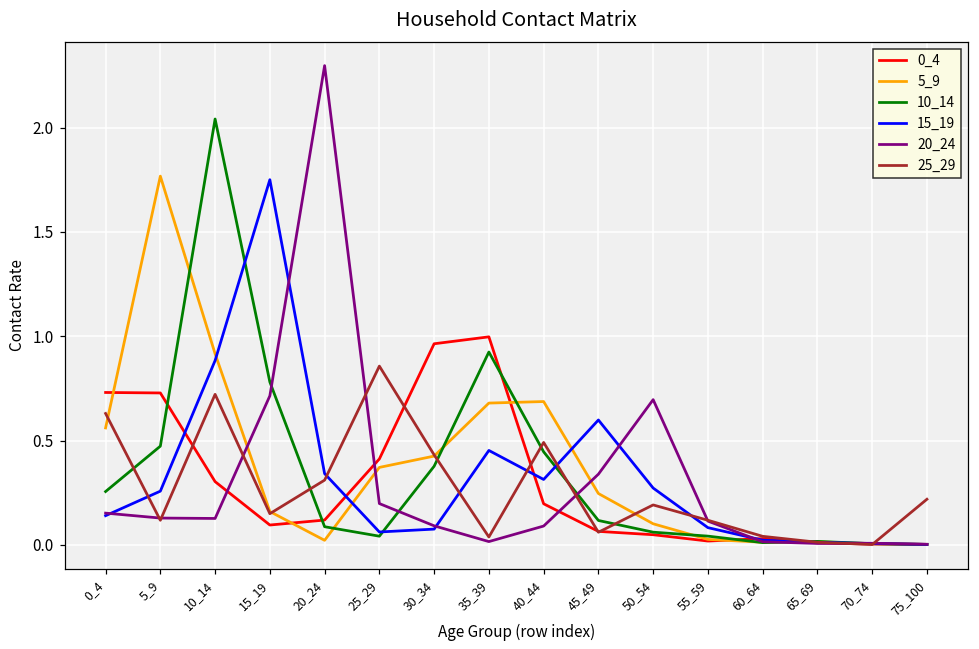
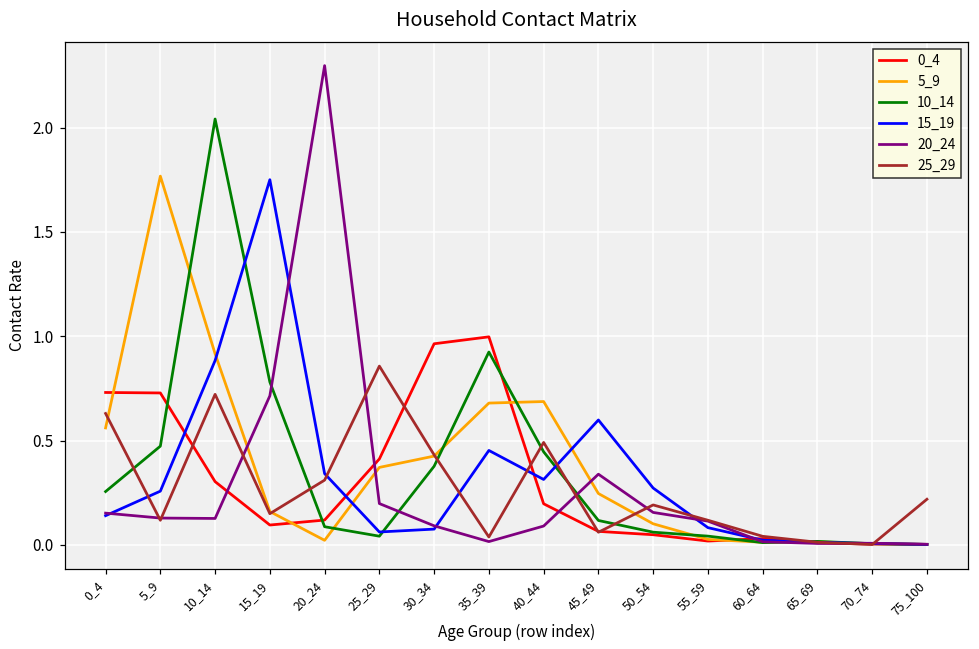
20_24, 50_54: 0.70 -> 0.16
